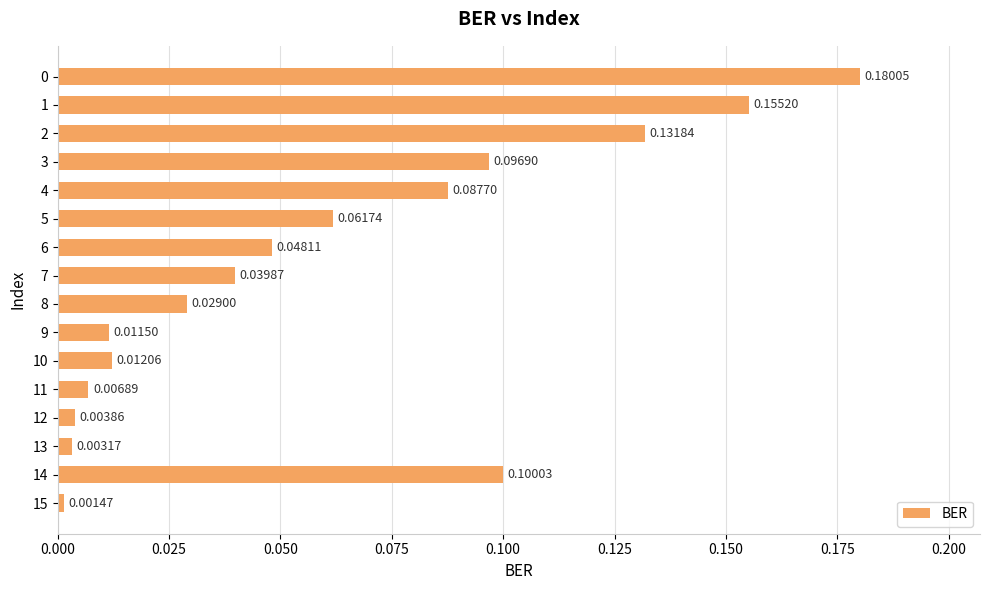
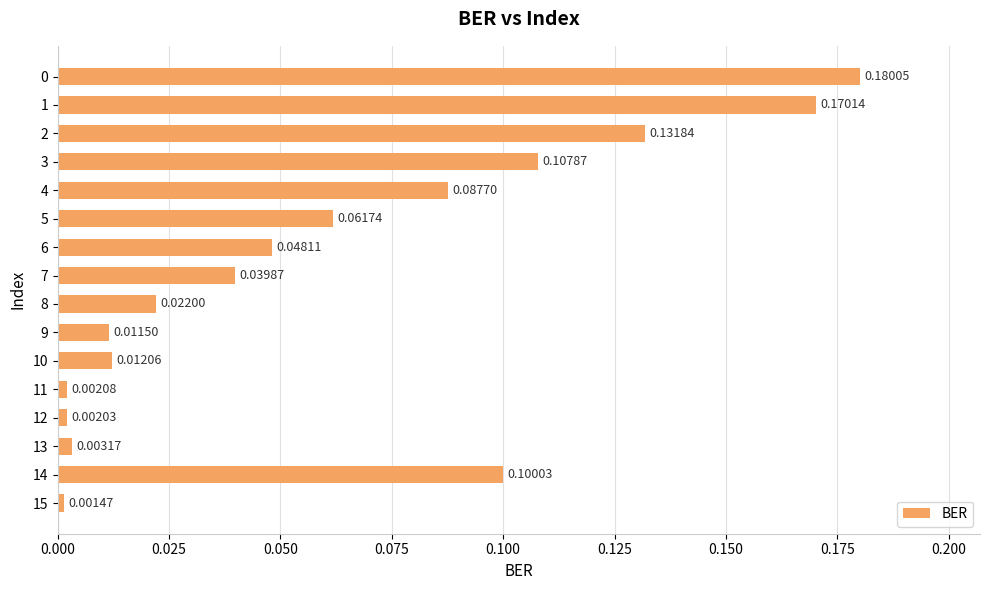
1: 0.15520 -> 0.17014
3: 0.09690 -> 0.10787
8: 0.02900 -> 0.02200
11: 0.00689 -> 0.00208
12: 0.00386 -> 0.00203
